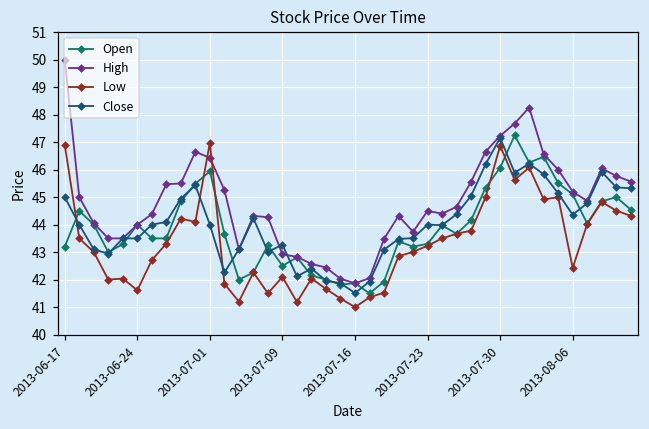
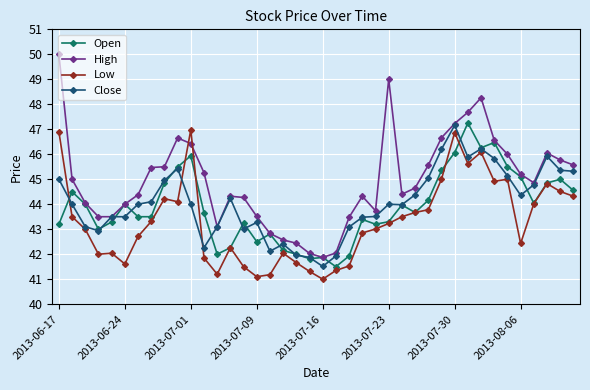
High, 2013-07-09: 42.9 -> 43.5
Low, 2013-07-09: 42.1 -> 41.1
High, 2013-07-23: 44.5 -> 49.0
